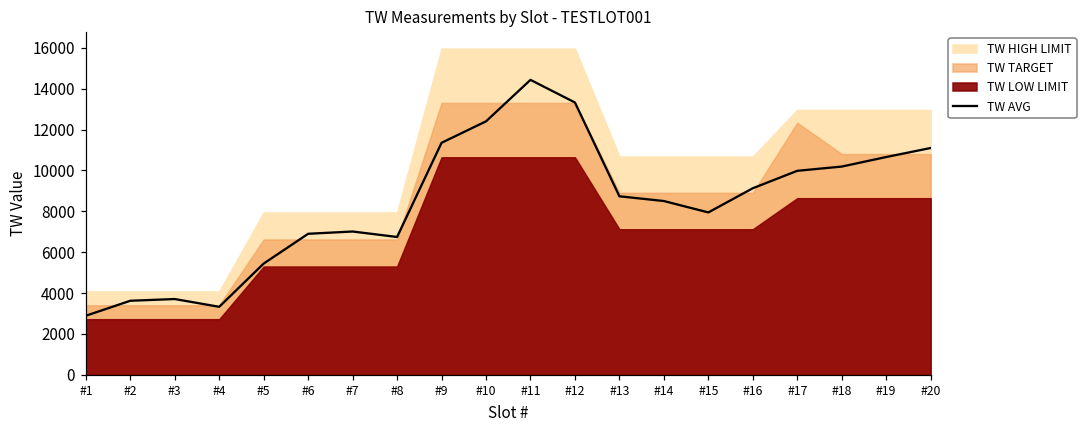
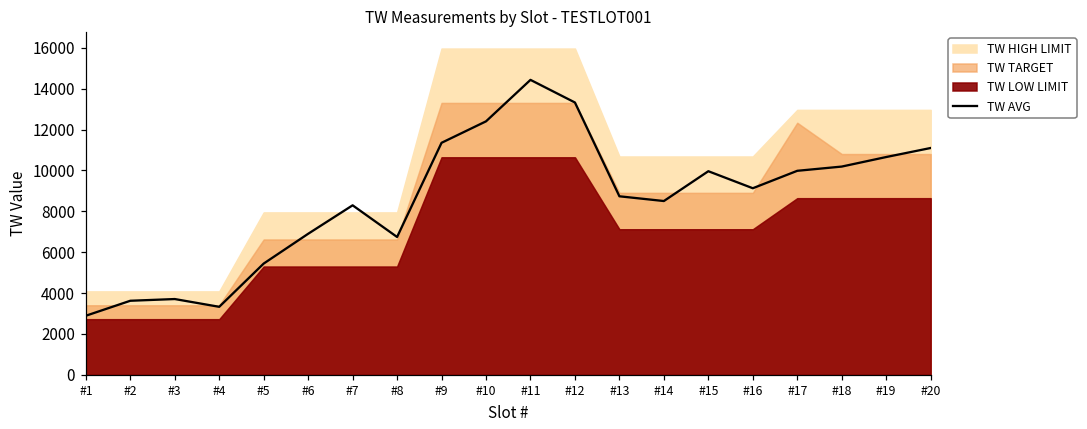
TW AVG, #7: 7000 -> 8300
TW AVG, #15: 7900 -> 10000
